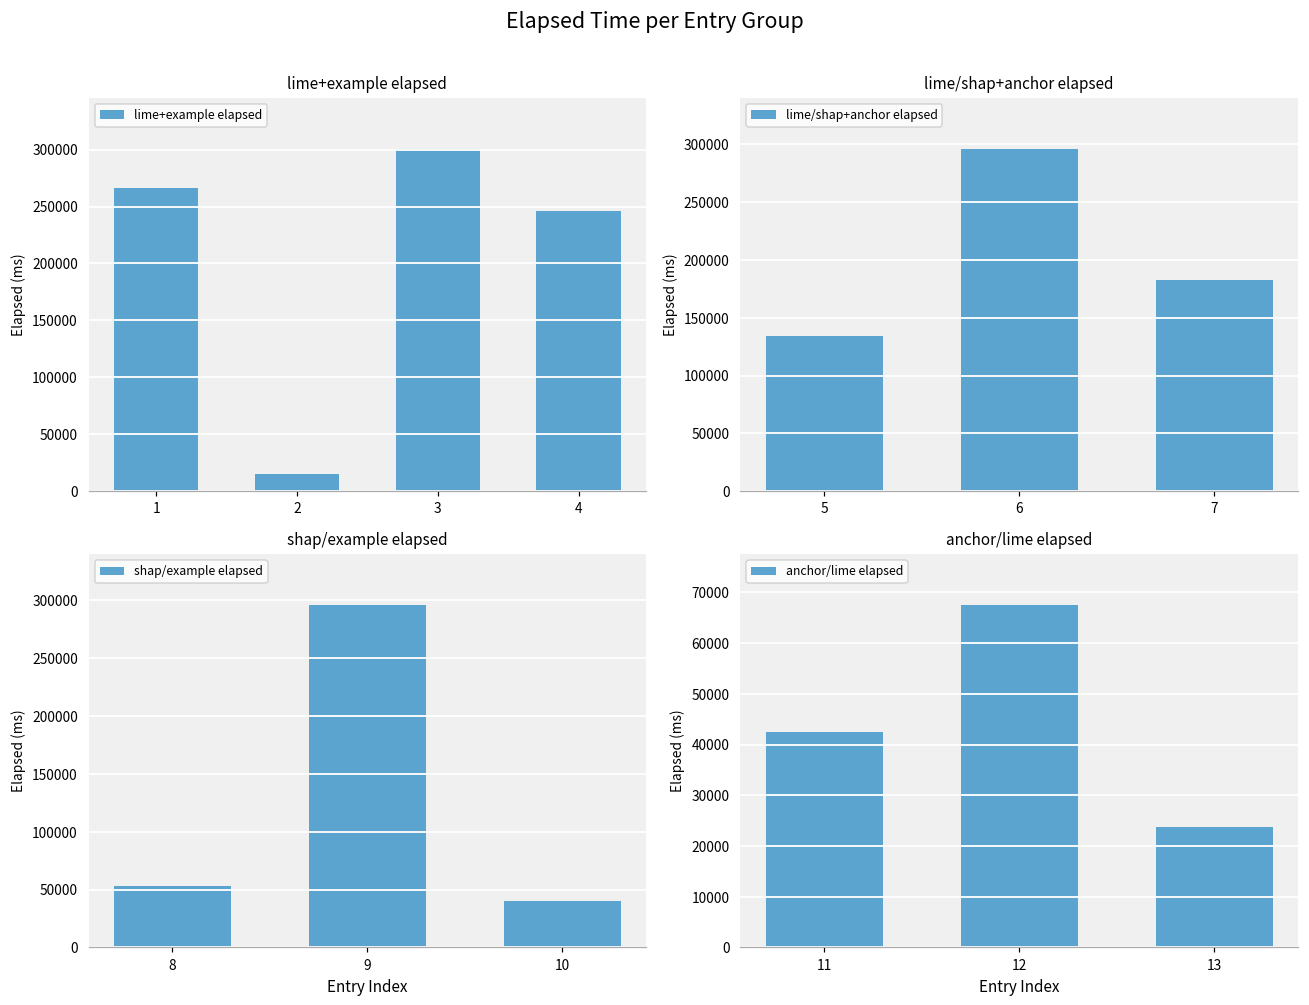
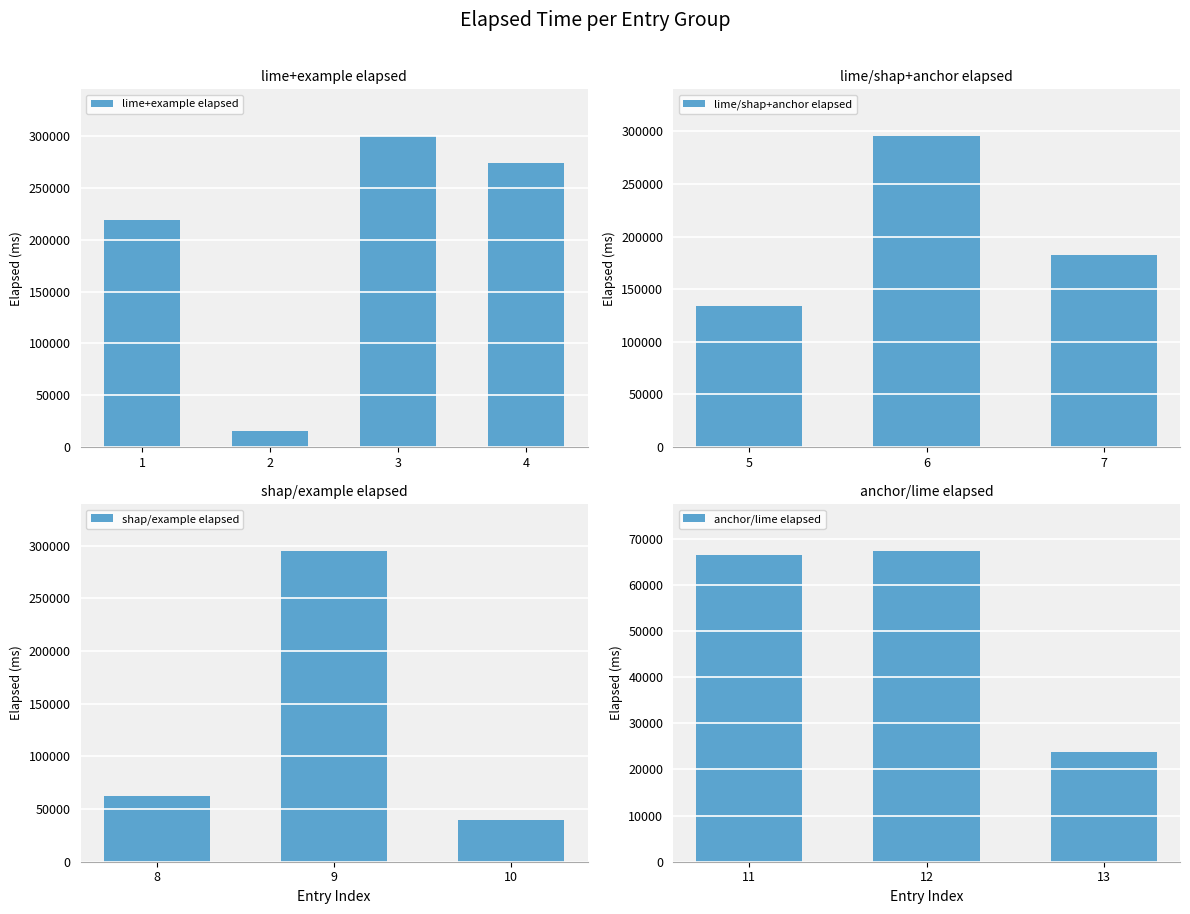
lime+example elapsed, 1: 266000 -> 219000
lime+example elapsed, 4: 246000 -> 274000
shap/example elapsed, 8: 53000 -> 62000
anchor/lime elapsed, 11: 42000 -> 66000
